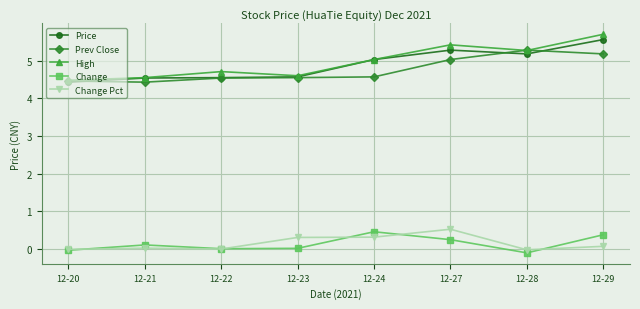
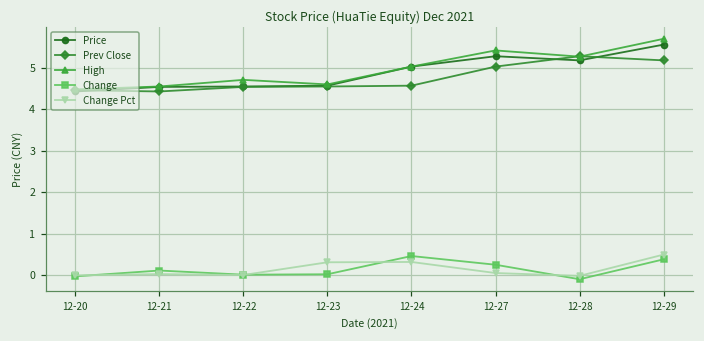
Change Pct, 12-27: 0.5 -> 0.0
Change Pct, 12-29: 0.1 -> 0.5
